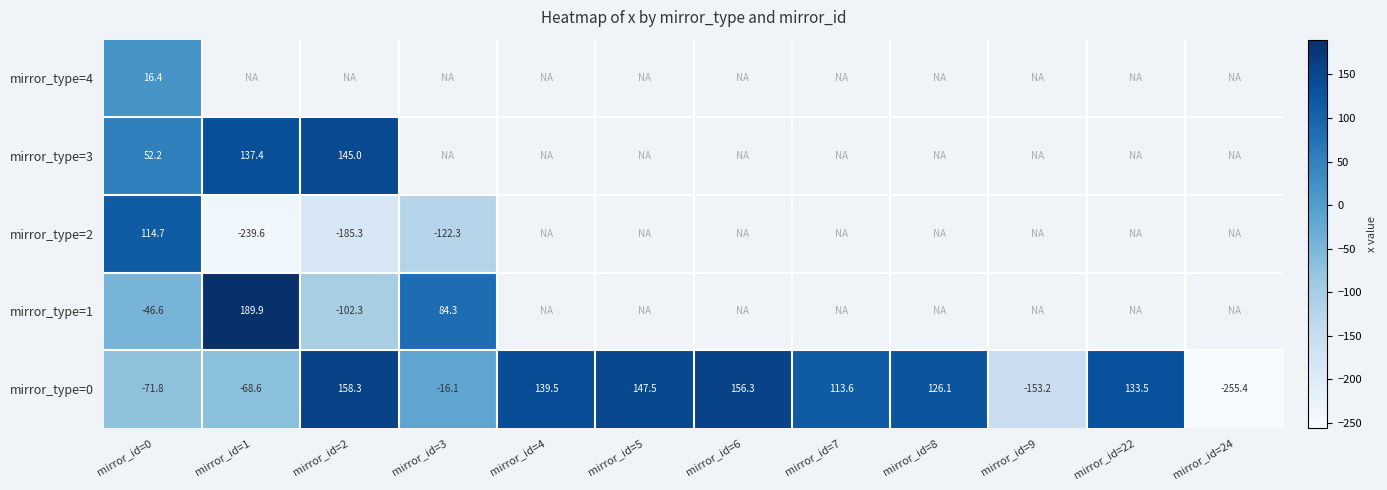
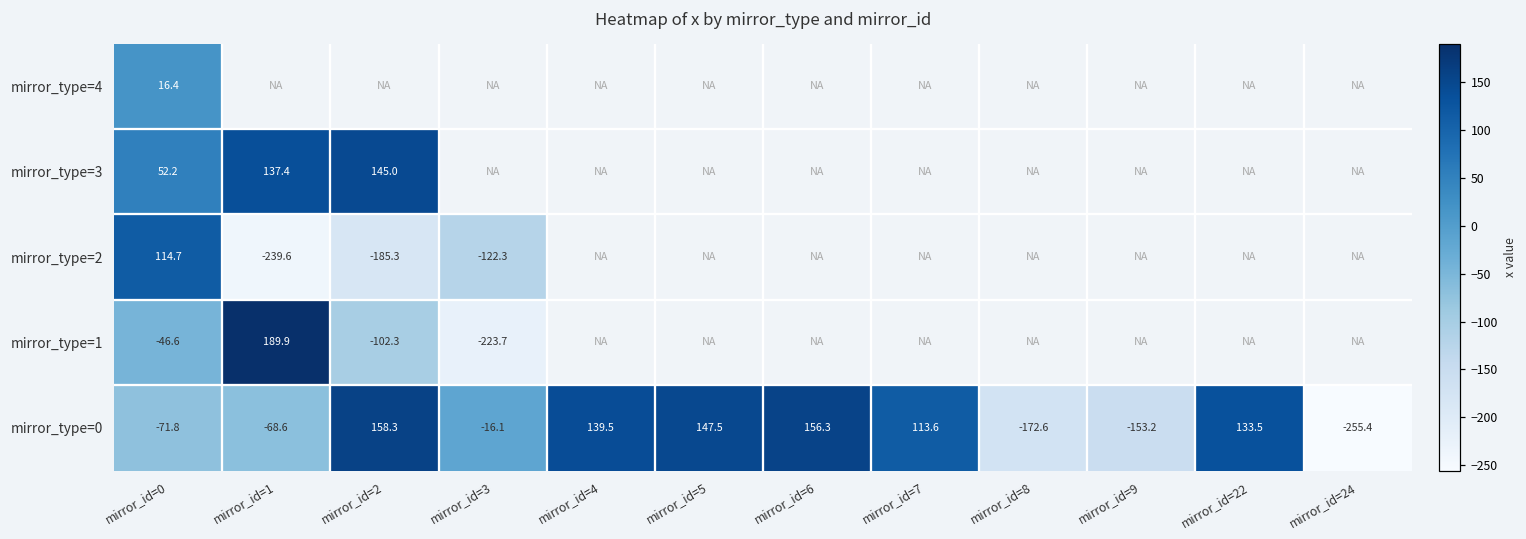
mirror_type=1, mirror_id=3: 84.3 -> -223.7
mirror_type=0, mirror_id=8: 126.1 -> -172.6
